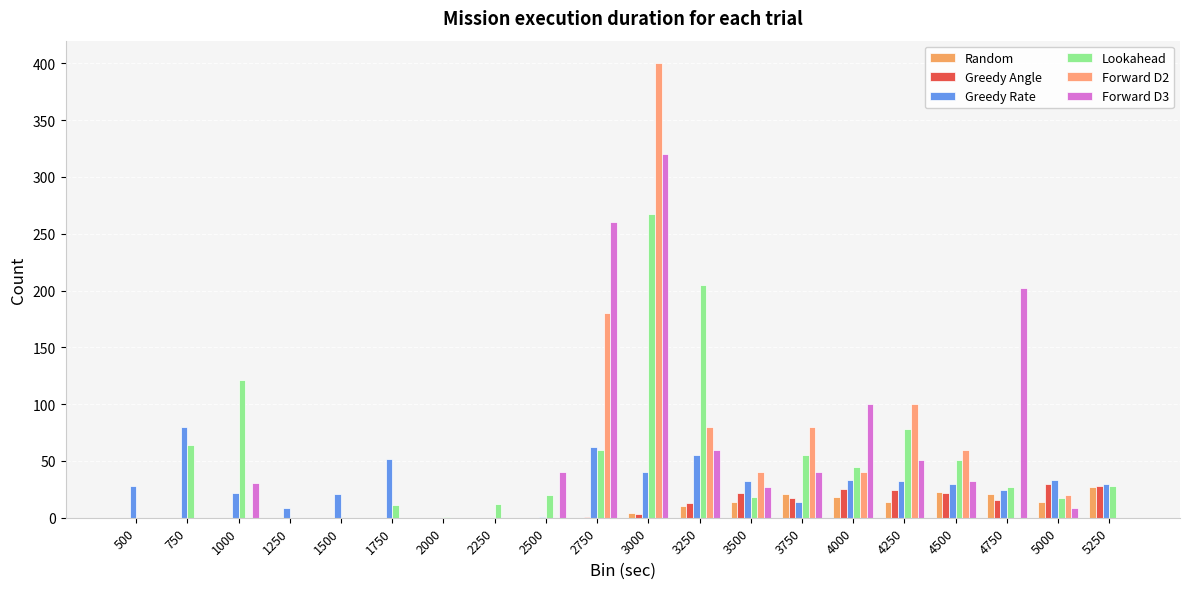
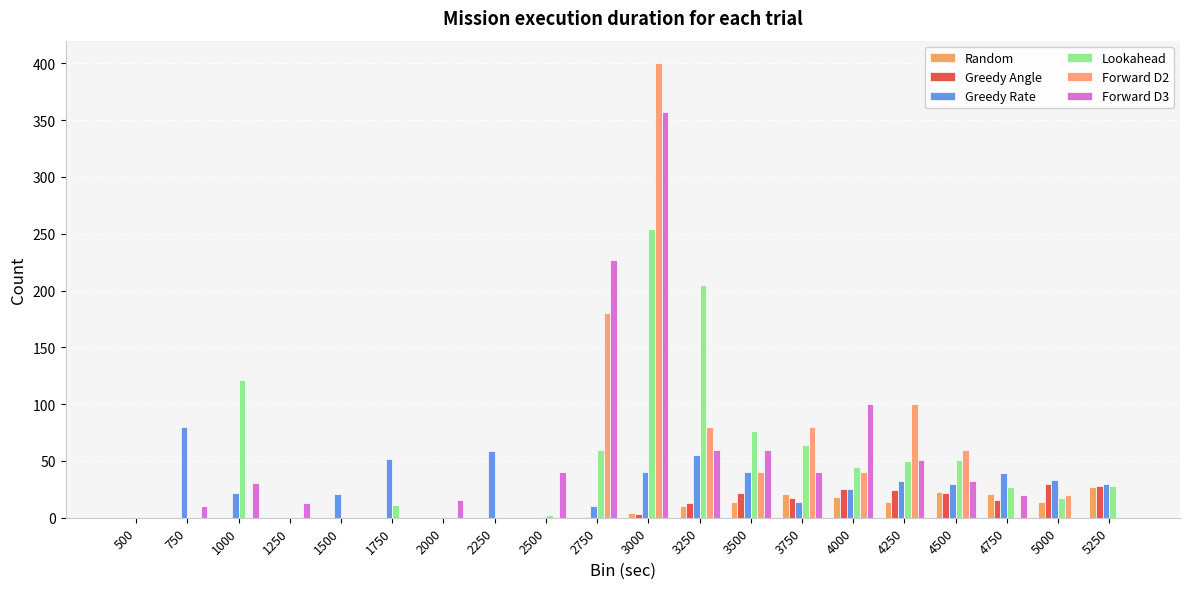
Greedy Rate, 500: 28 -> 0
Lookahead, 750: 64 -> 0
Forward D3, 750: 0 -> 10
Greedy Rate, 1250: 9 -> 0
Forward D3, 1250: 0 -> 13
Forward D3, 2000: 0 -> 16
Greedy Rate, 2250: 0 -> 59
Lookahead, 2250: 12 -> 0
Lookahead, 2500: 20 -> 2
Greedy Rate, 2750: 62 -> 10
Forward D3, 2750: 260 -> 227
Lookahead, 3000: 267 -> 254
Forward D3, 3000: 320 -> 357
Greedy Rate, 3500: 32 -> 40
Lookahead, 3500: 18 -> 76
Forward D3, 3500: 27 -> 60
Lookahead, 3750: 55 -> 64
Greedy Rate, 4000: 33 -> 25
Lookahead, 4250: 78 -> 50
Greedy Rate, 4750: 24 -> 39
Forward D3, 4750: 202 -> 20
Forward D3, 5000: 9 -> 0
